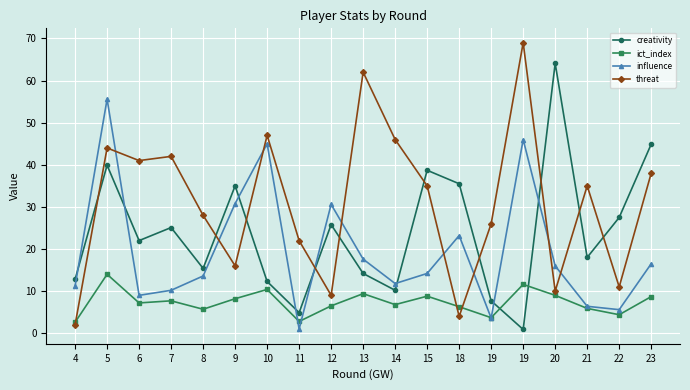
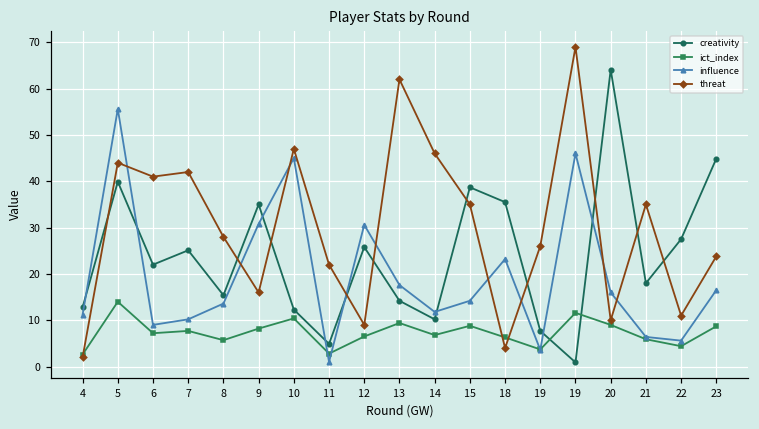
threat, 23: 38 -> 24
